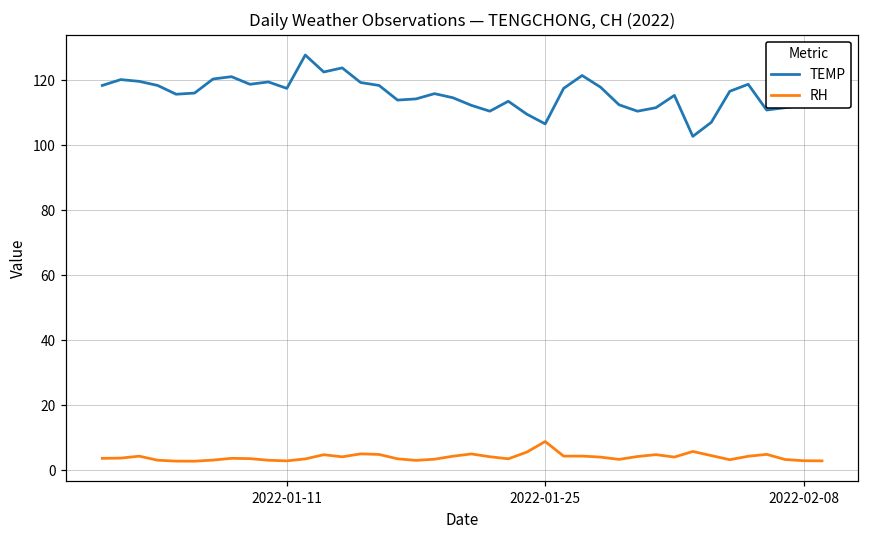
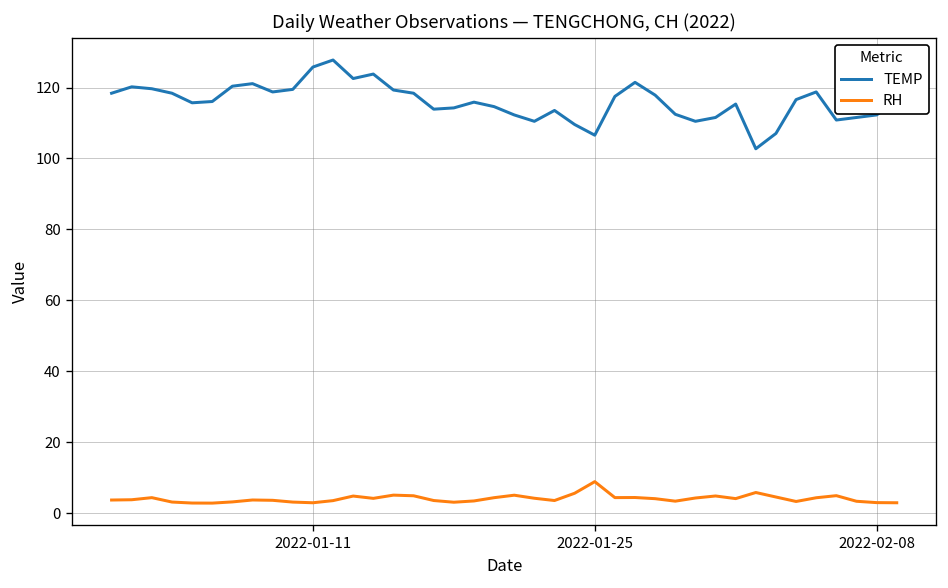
TEMP, 2022-01-11: 118 -> 126
